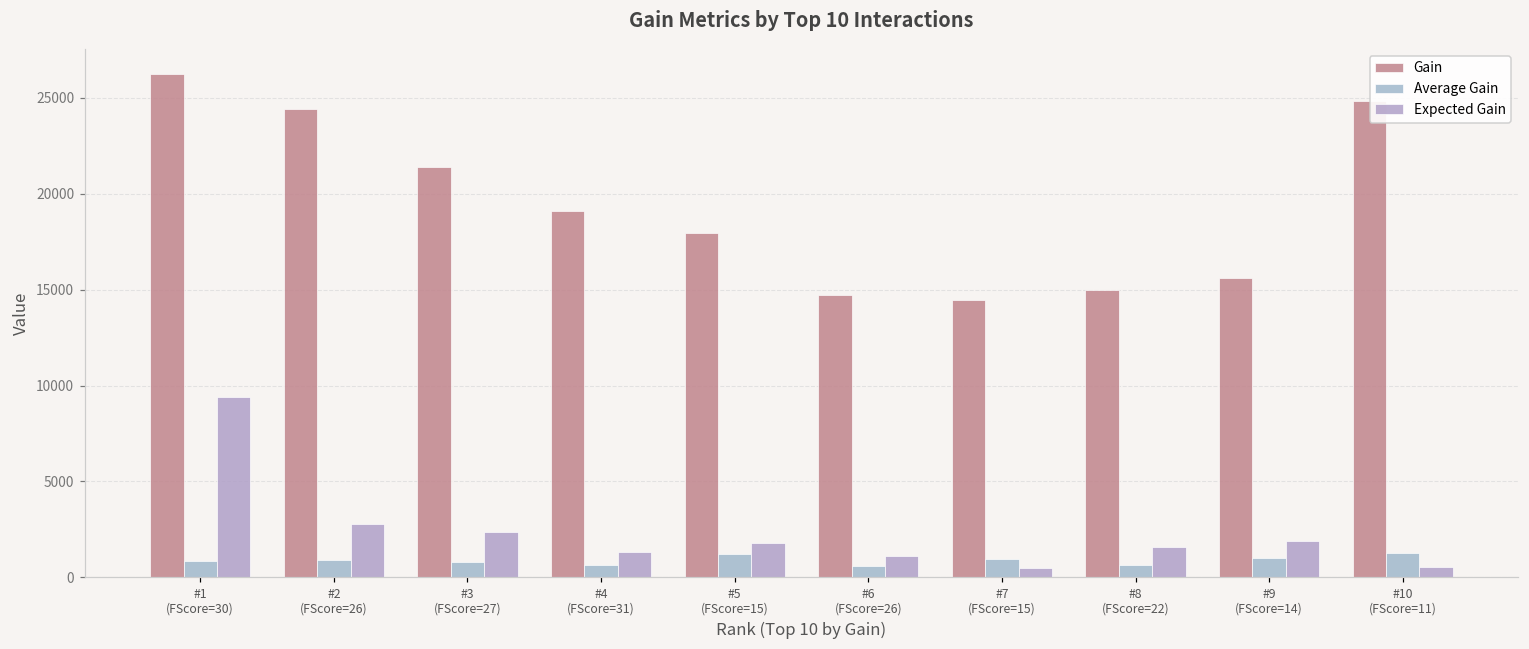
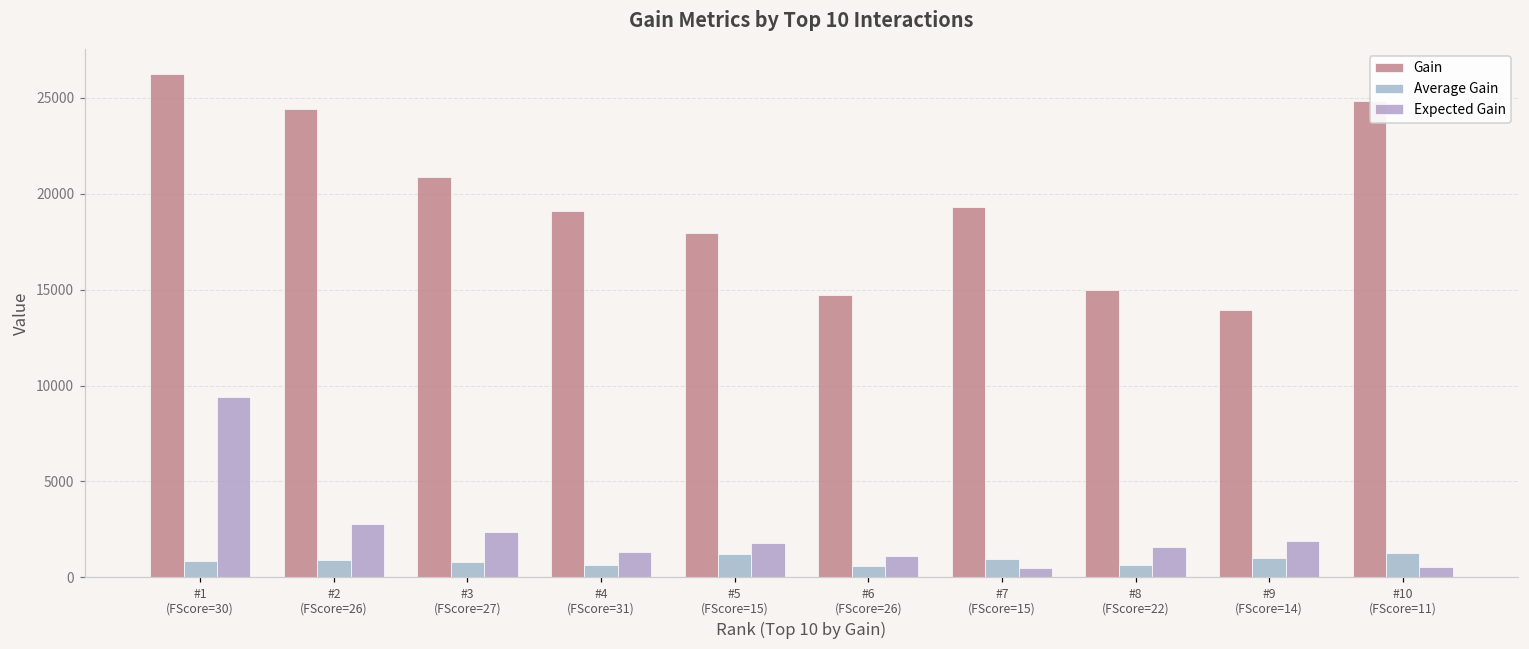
Gain, #3 (FScore=27): 21400 -> 20900
Gain, #7 (FScore=15): 14500 -> 19300
Gain, #9 (FScore=14): 15600 -> 13900
